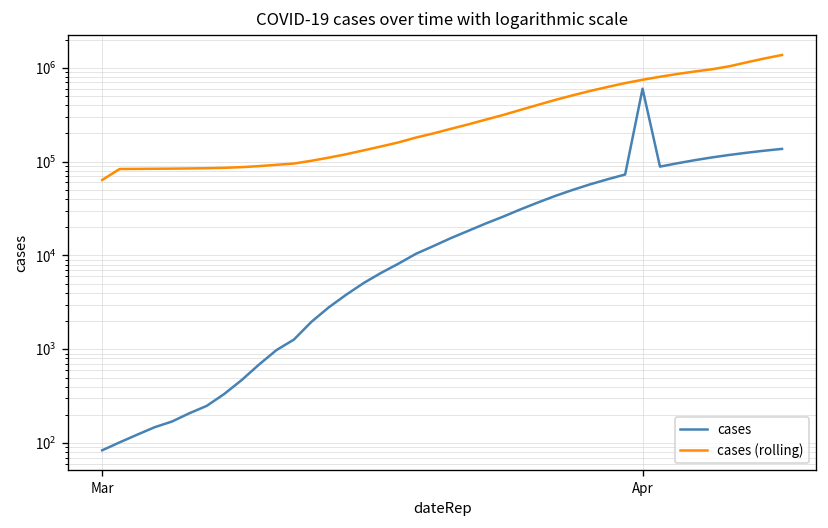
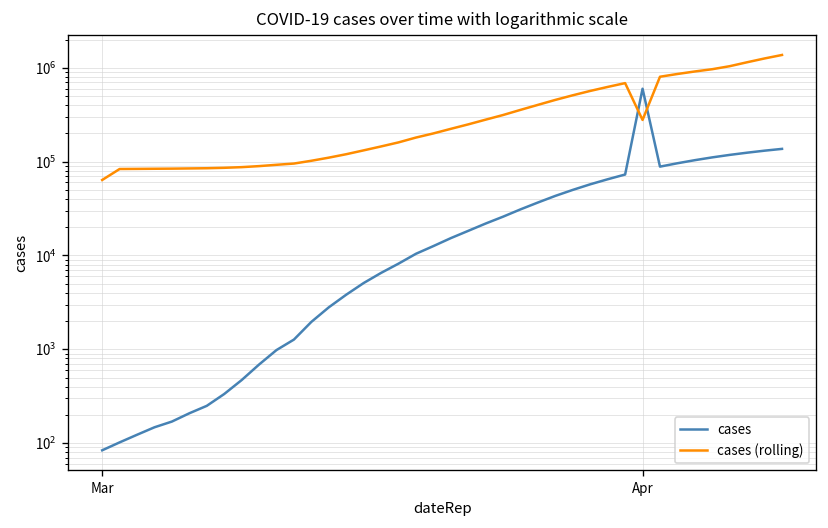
cases (rolling), Apr: 700000 -> 280000
